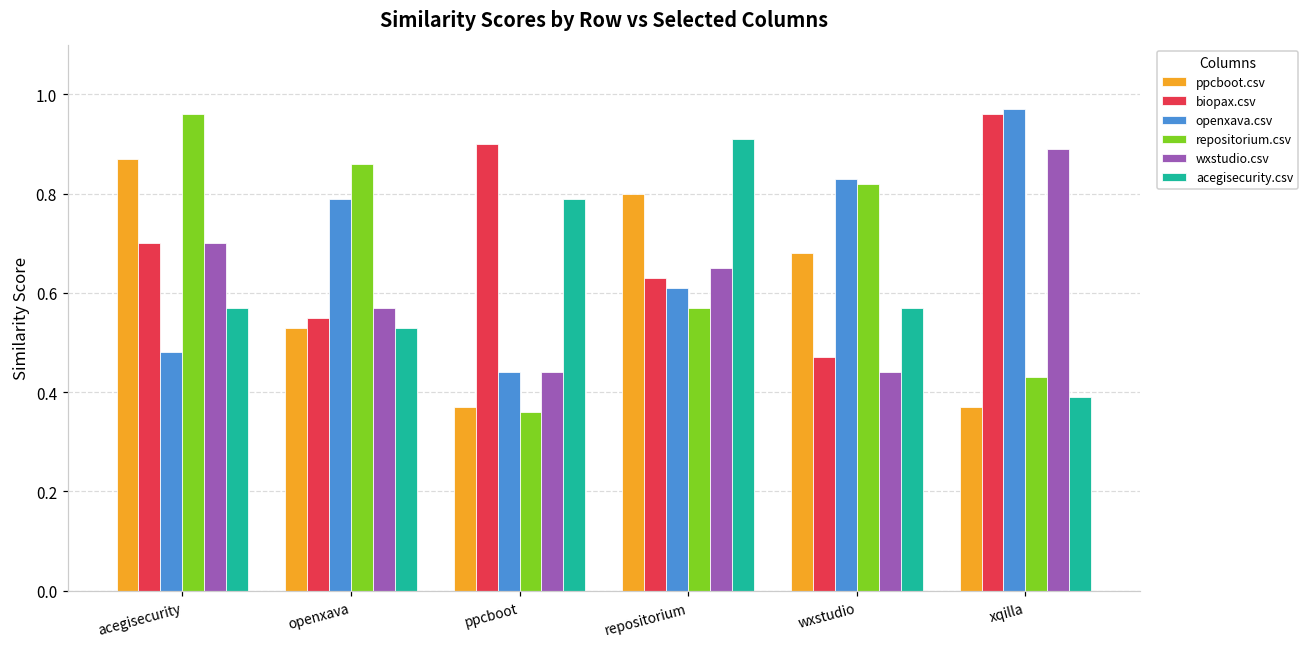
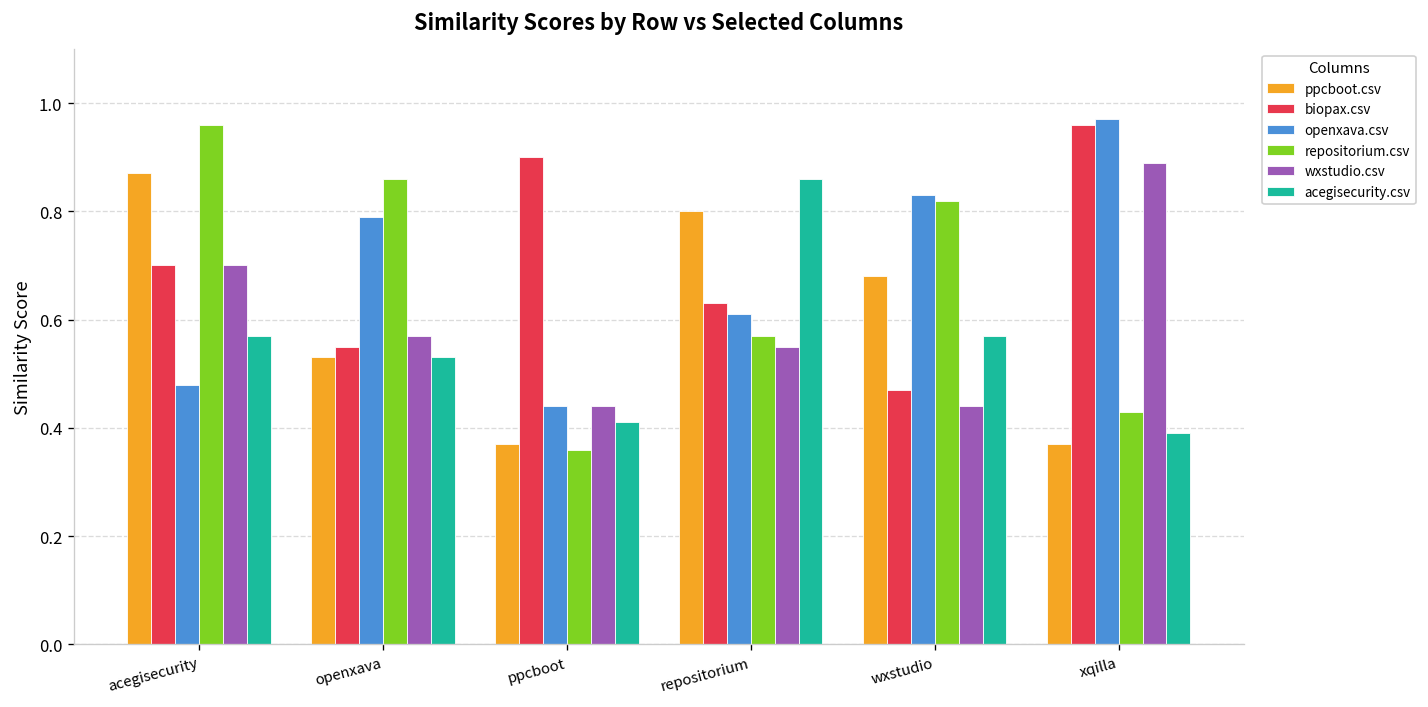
acegisecurity.csv, ppcboot: 0.79 -> 0.41
wxstudio.csv, repositorium: 0.65 -> 0.55
acegisecurity.csv, repositorium: 0.91 -> 0.86
